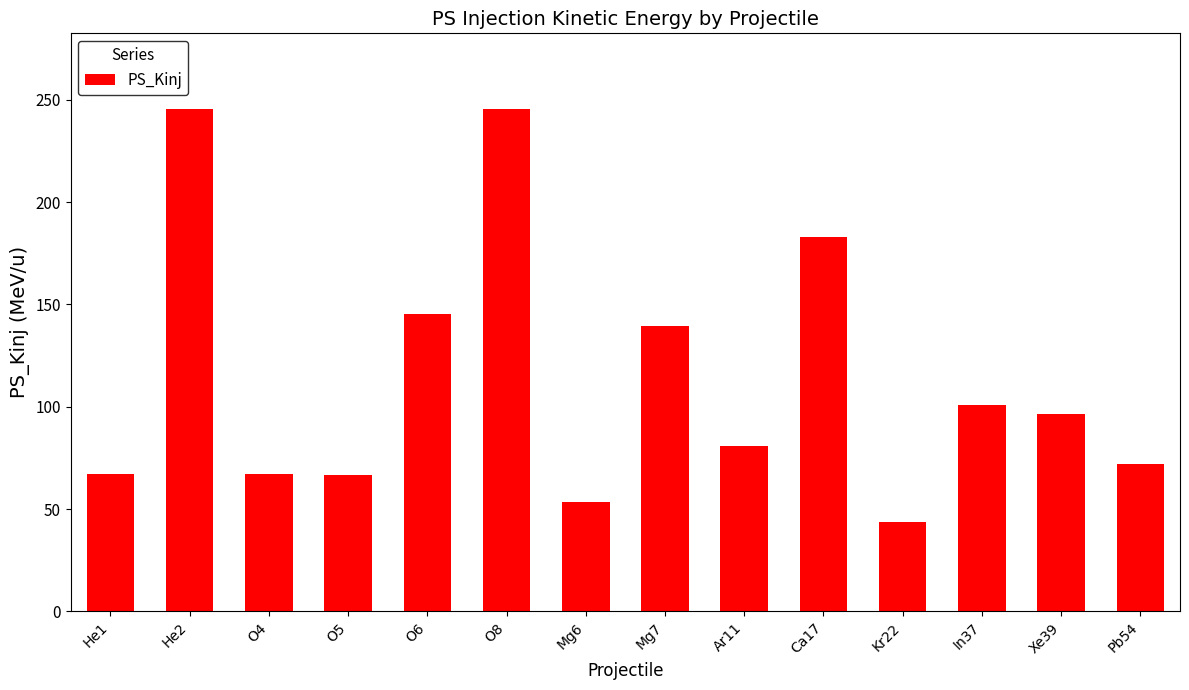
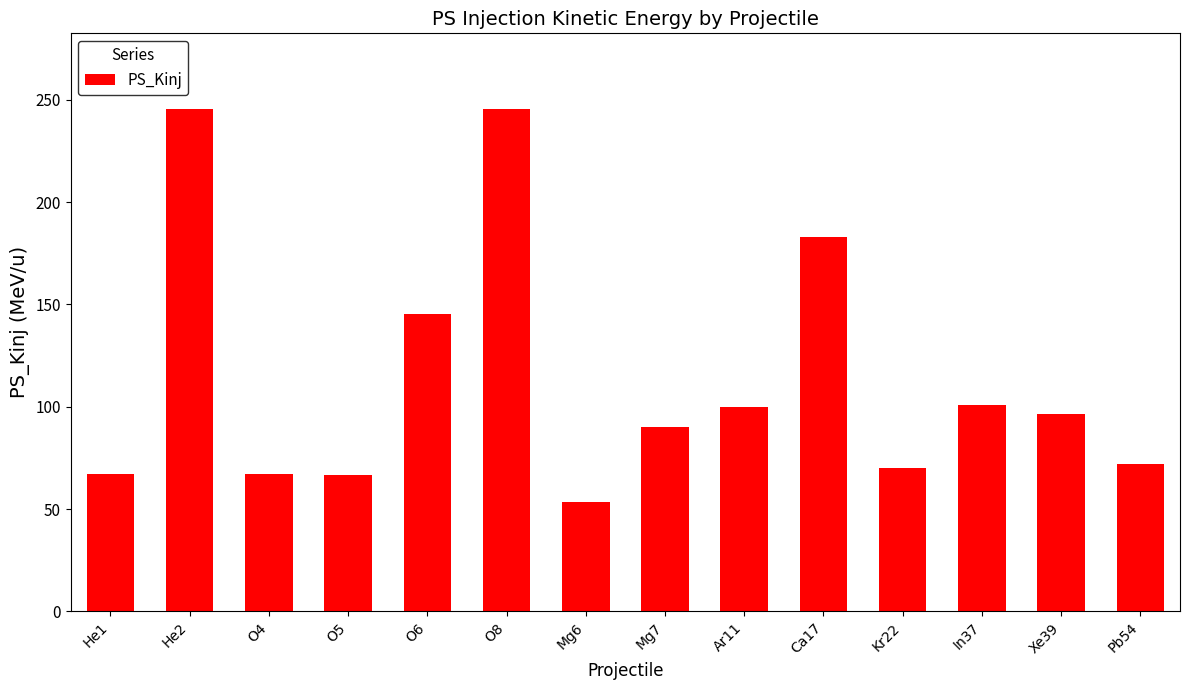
Mg7: 140 -> 90
Ar11: 81 -> 100
Kr22: 44 -> 70
